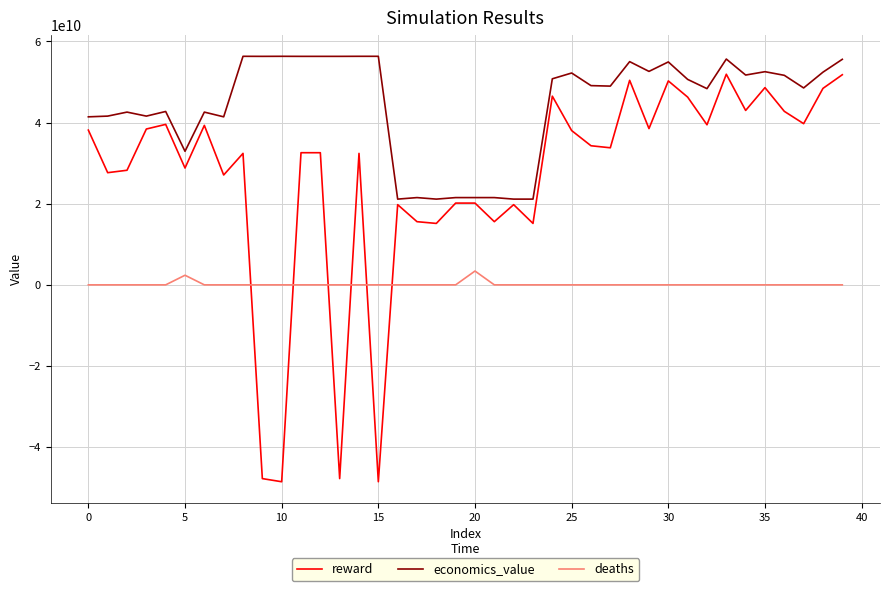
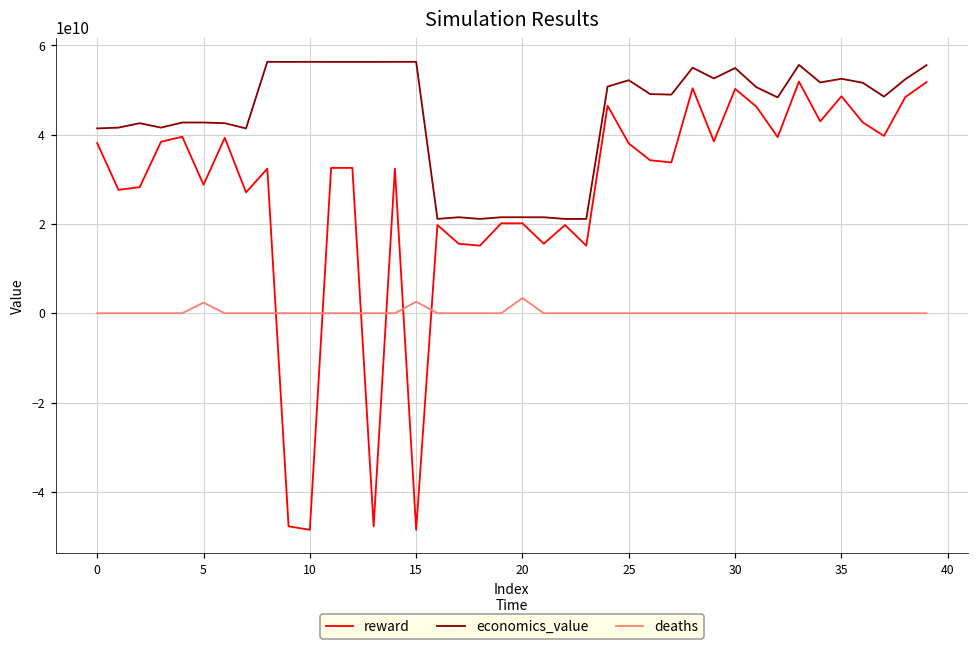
economics_value, 5: 33000000000 -> 43000000000
deaths, 15: 0 -> 3000000000
